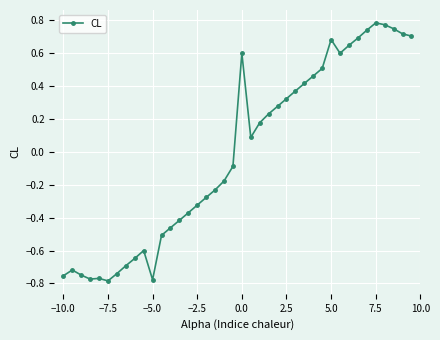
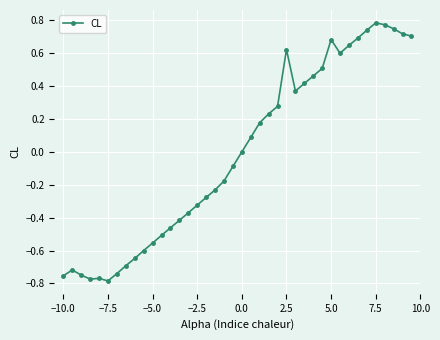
−5.0: -0.78 -> -0.55
0.0: 0.6 -> 0.0
2.5: 0.32 -> 0.62
